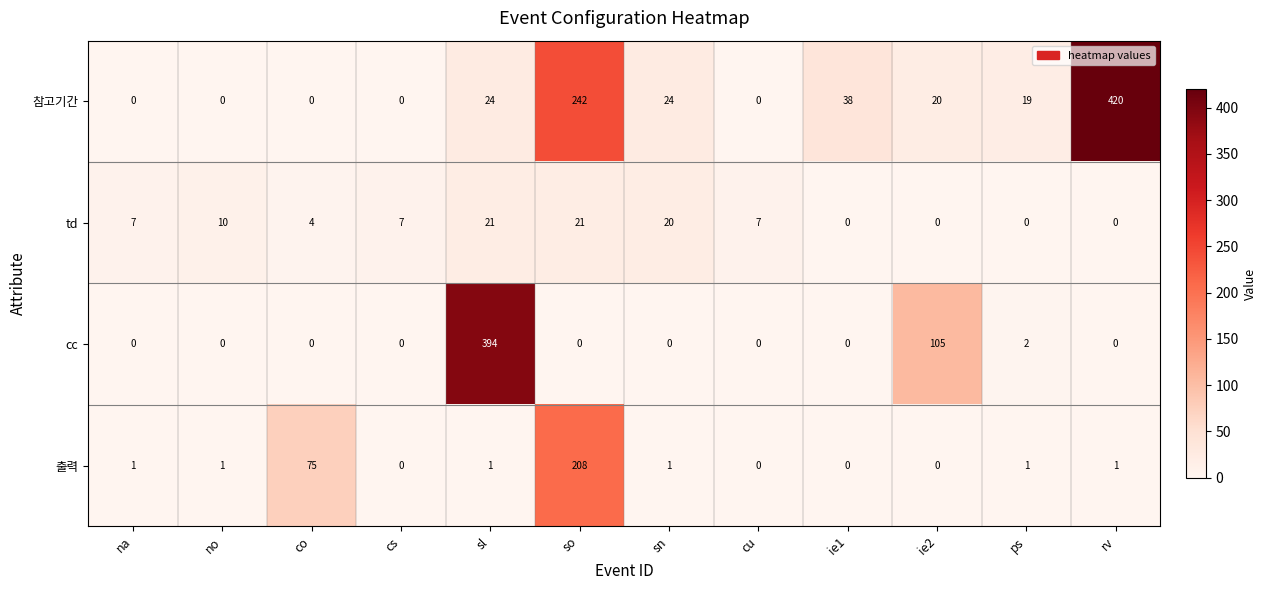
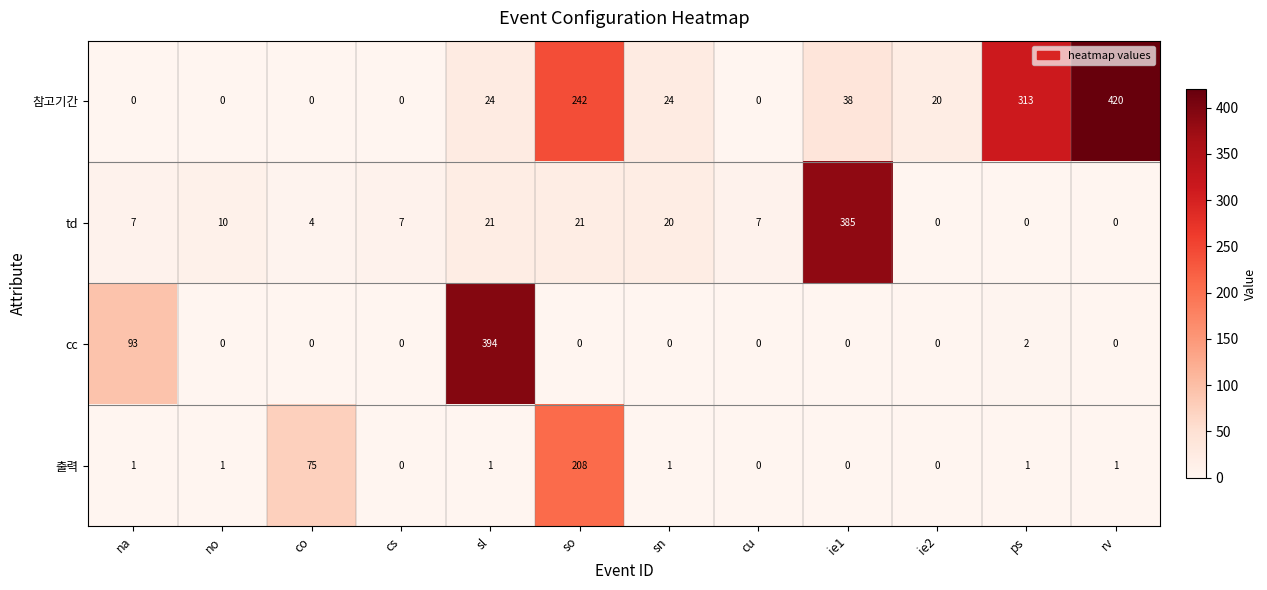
참고기간, ps: 19 -> 313
td, ie1: 0 -> 385
cc, na: 0 -> 93
cc, ie2: 105 -> 0
